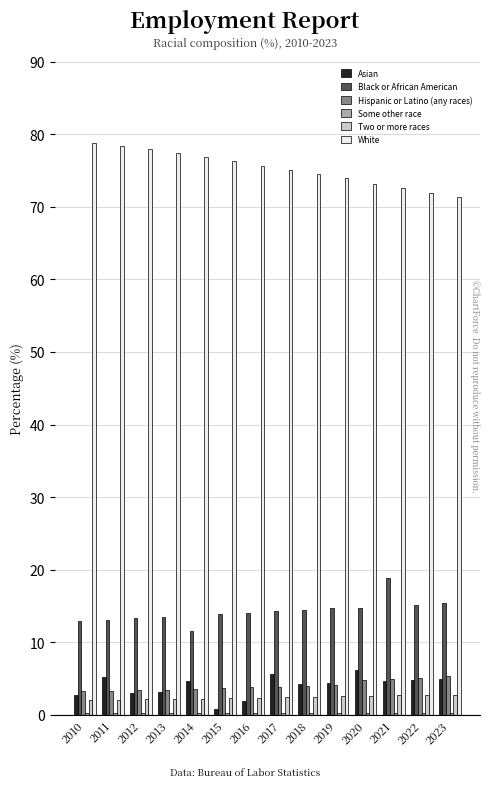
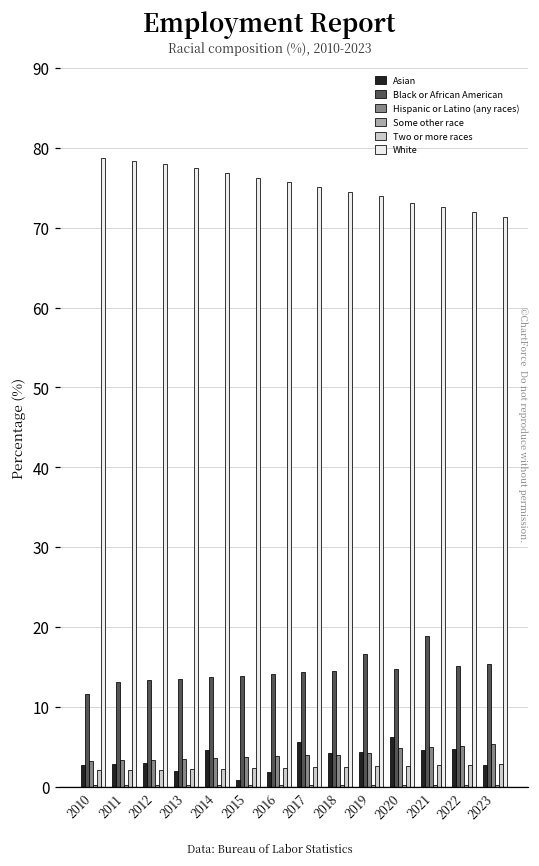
Black or African American, 2010: 13 -> 12
Asian, 2011: 5 -> 3
Asian, 2013: 3 -> 2
Black or African American, 2014: 12 -> 14
Black or African American, 2019: 15 -> 17
Asian, 2023: 5 -> 3
